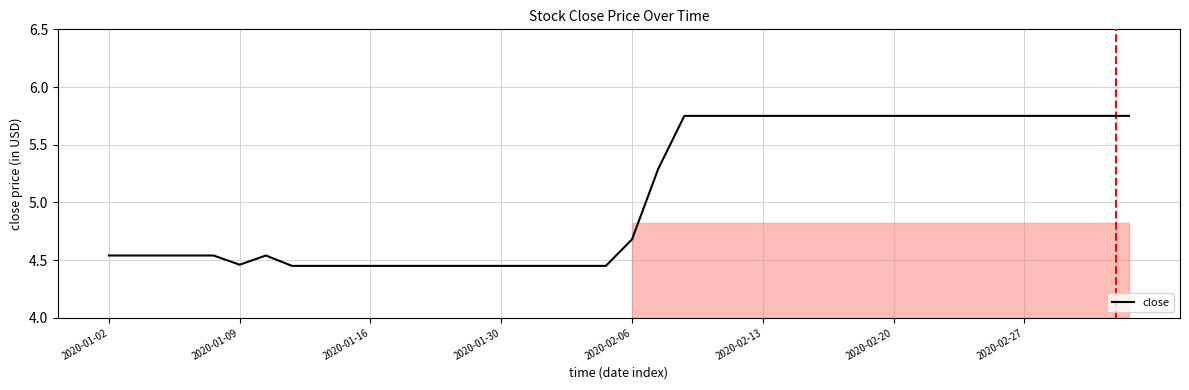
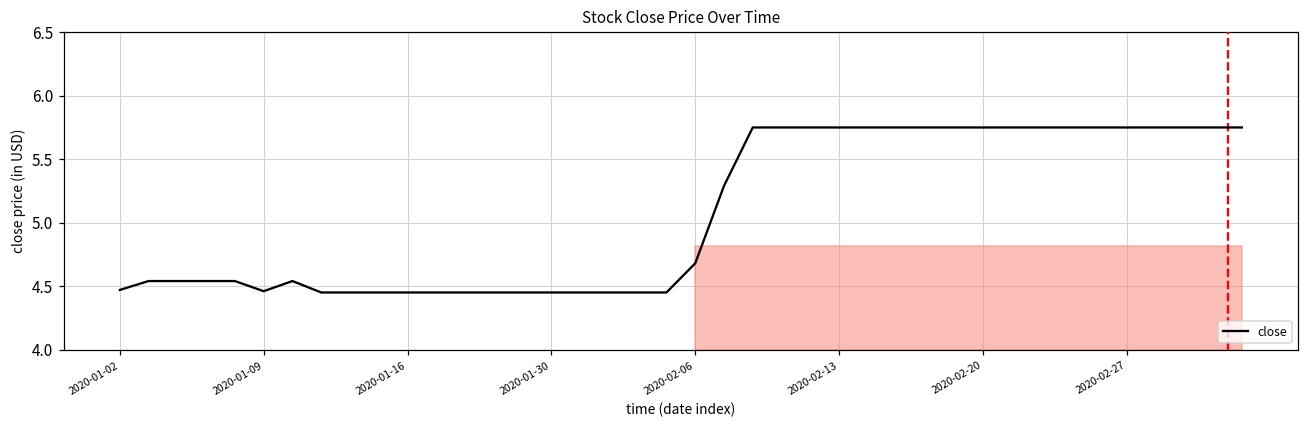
2020-01-02: 4.54 -> 4.47
